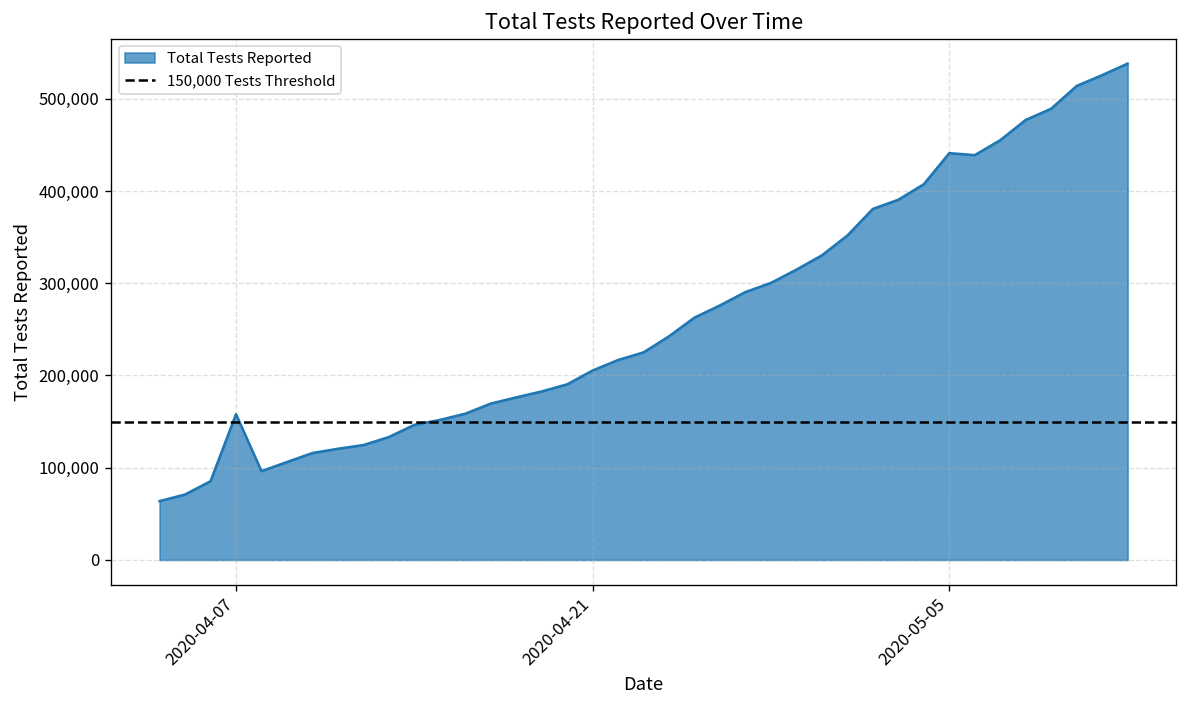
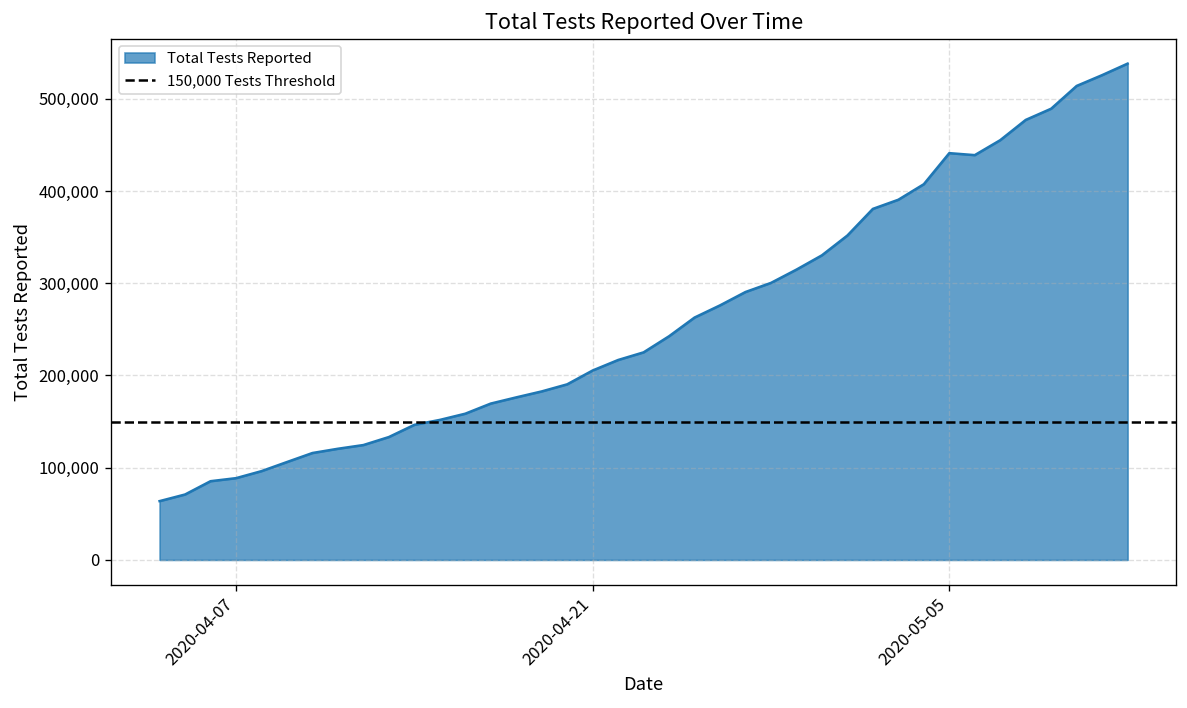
2020-04-07: 160,000 -> 90,000
